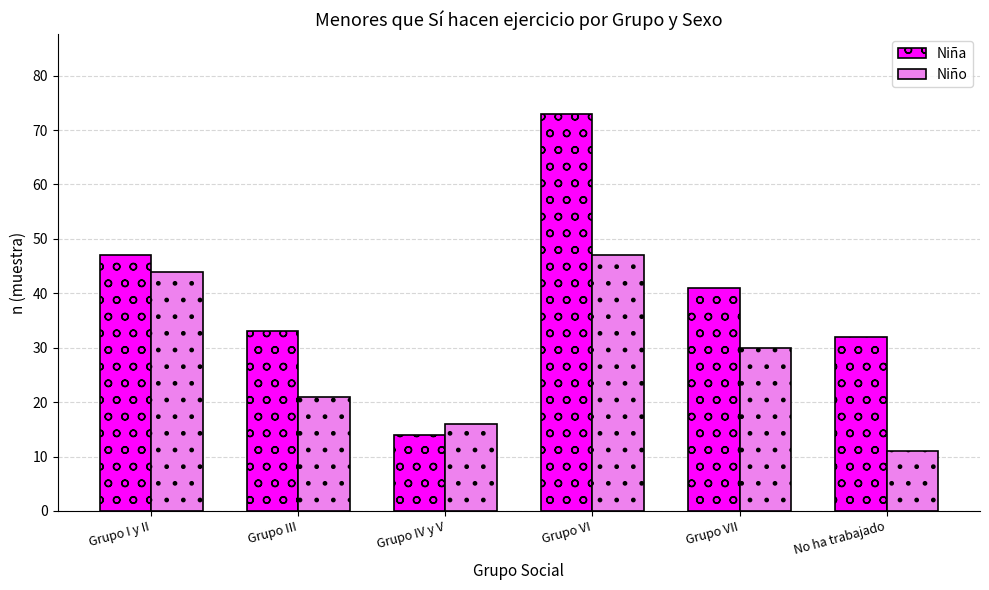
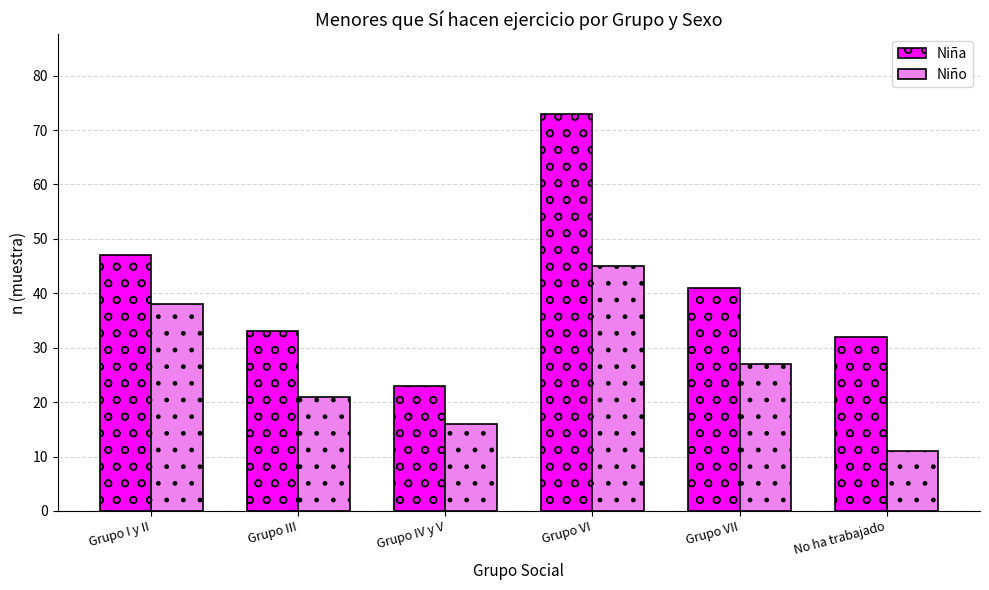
Niño, Grupo I y II: 44 -> 38
Niña, Grupo IV y V: 14 -> 23
Niño, Grupo VI: 47 -> 45
Niño, Grupo VII: 30 -> 27
